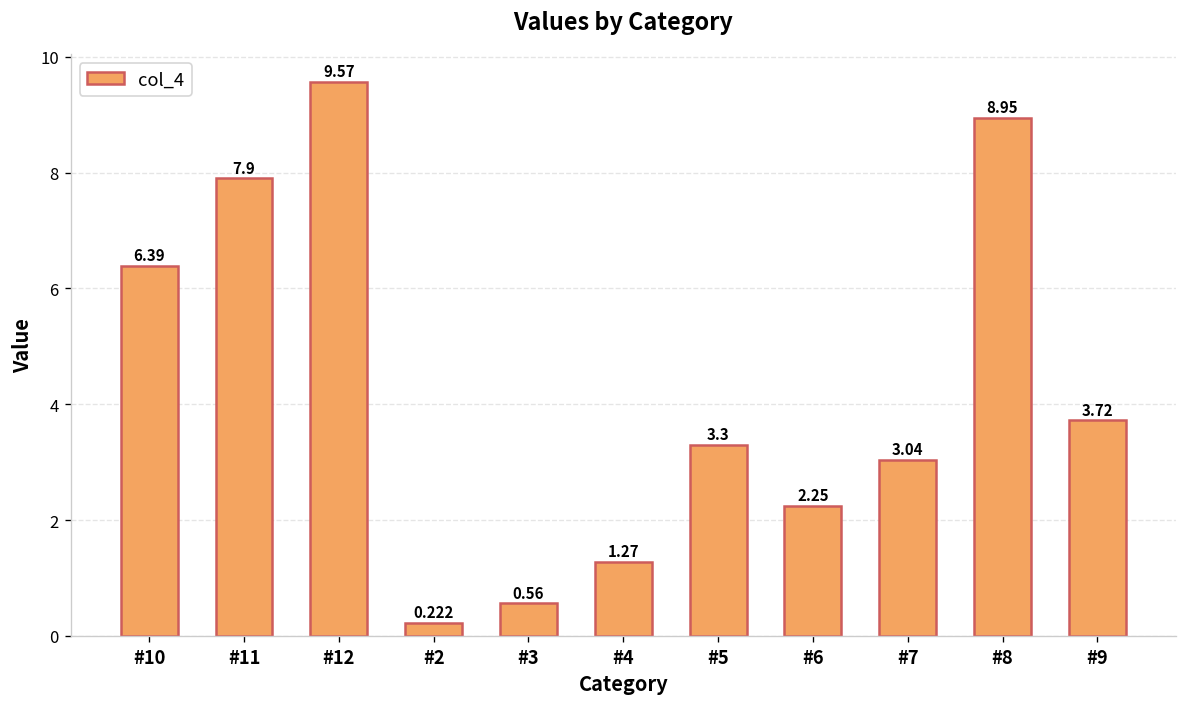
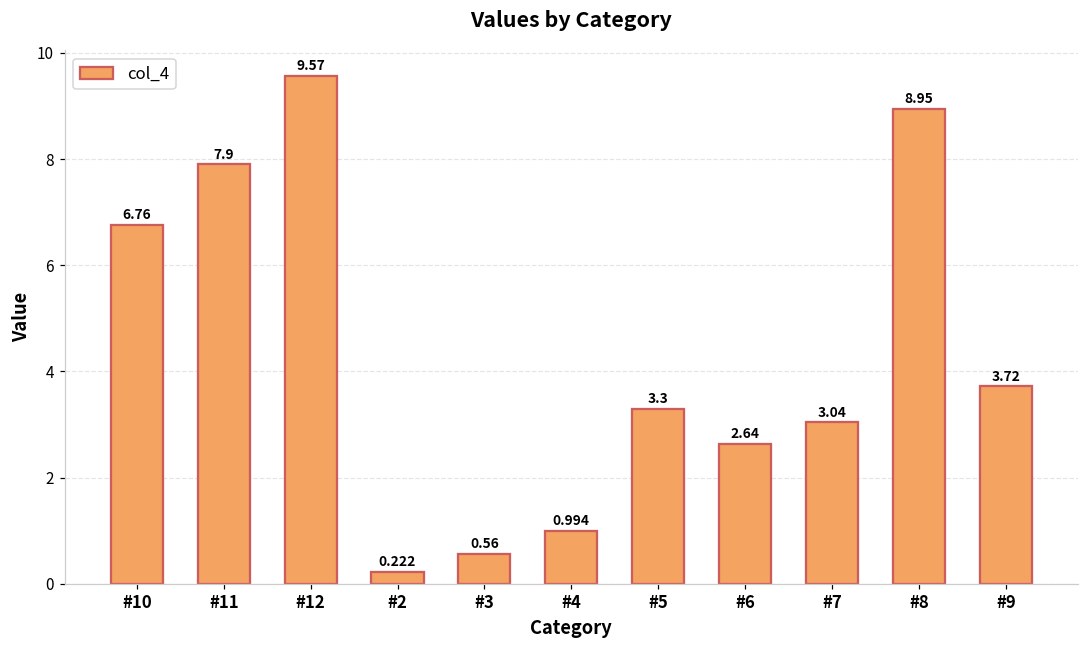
#10: 6.39 -> 6.76
#4: 1.27 -> 0.994
#6: 2.25 -> 2.64
